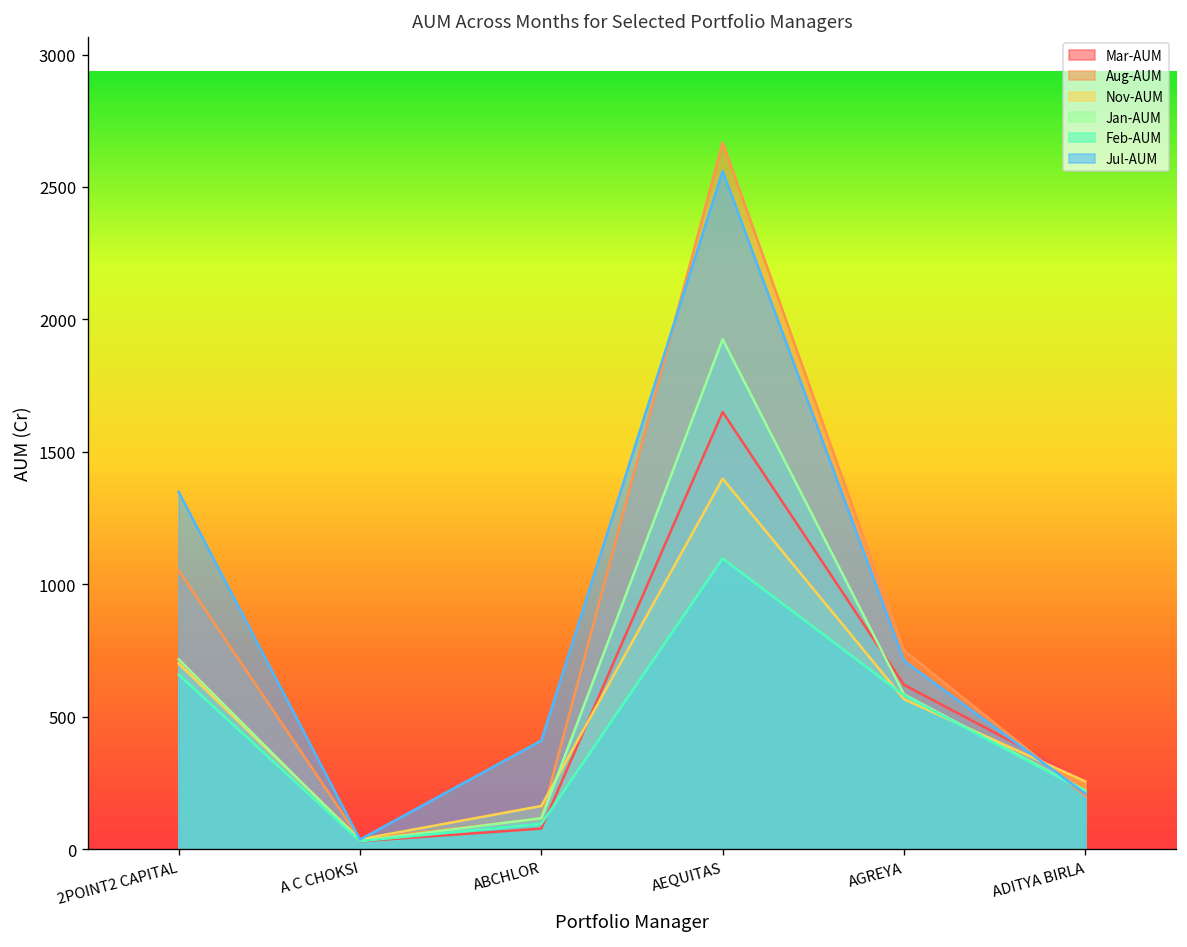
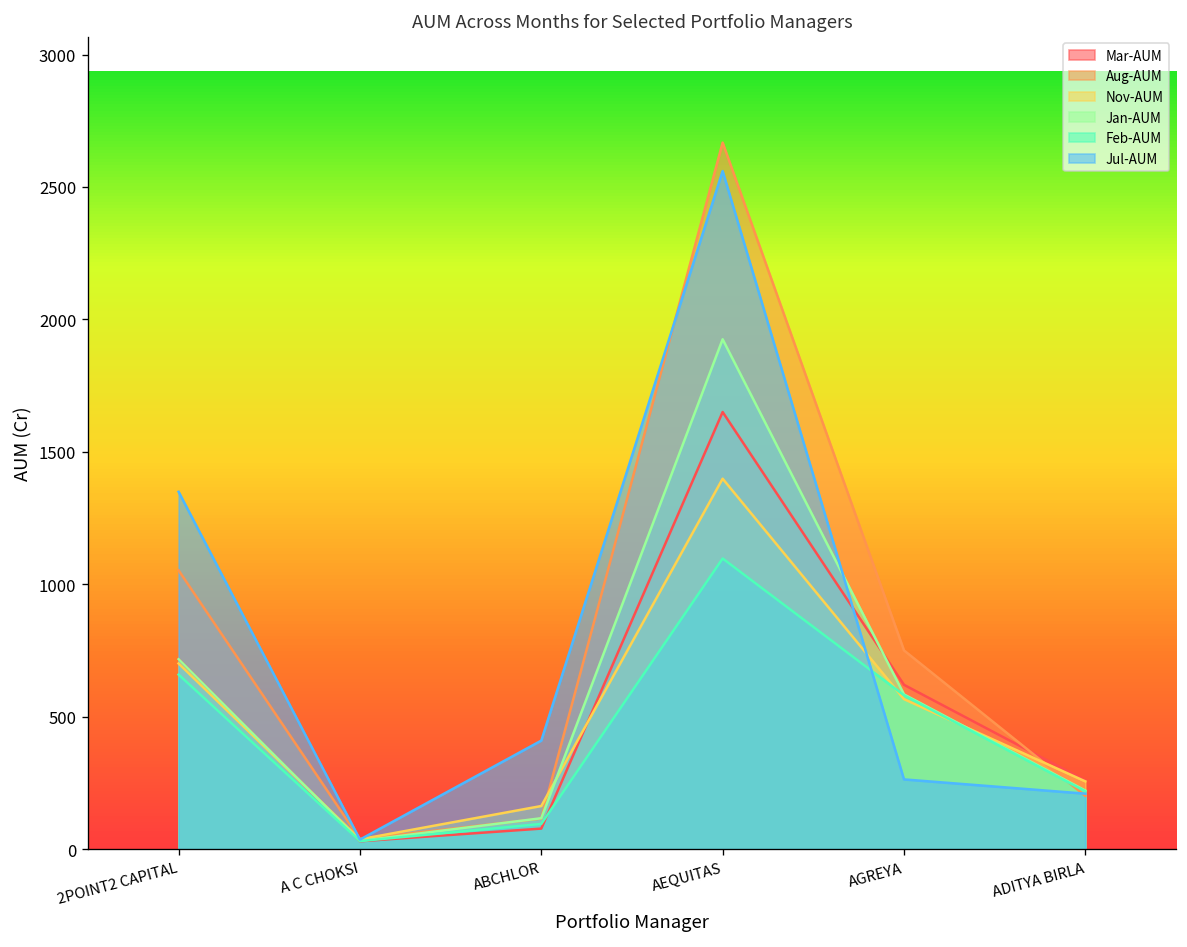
Jul-AUM, AGREYA: 710 -> 260
